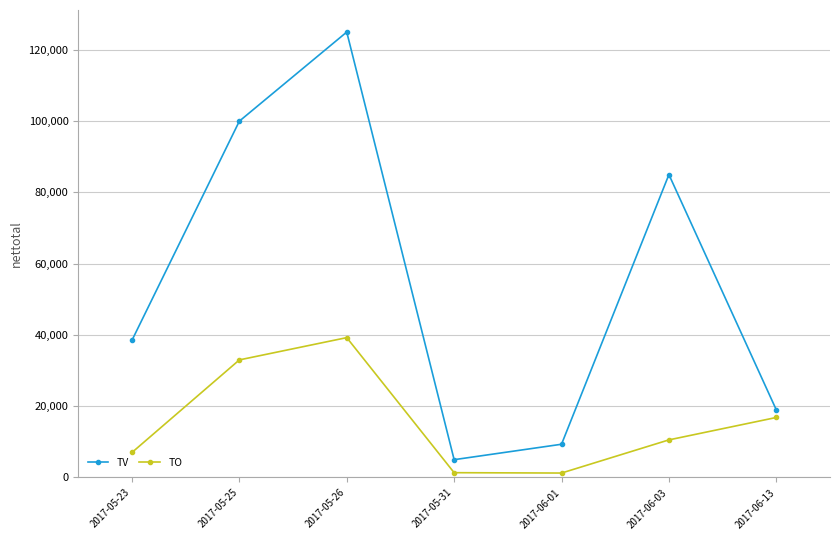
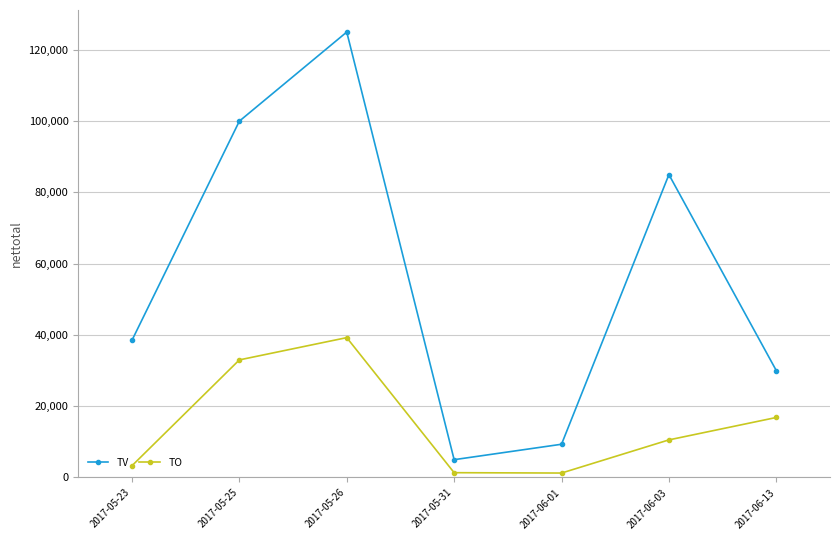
TO, 2017-05-23: 7,000 -> 3,000
TV, 2017-06-13: 19,000 -> 30,000
